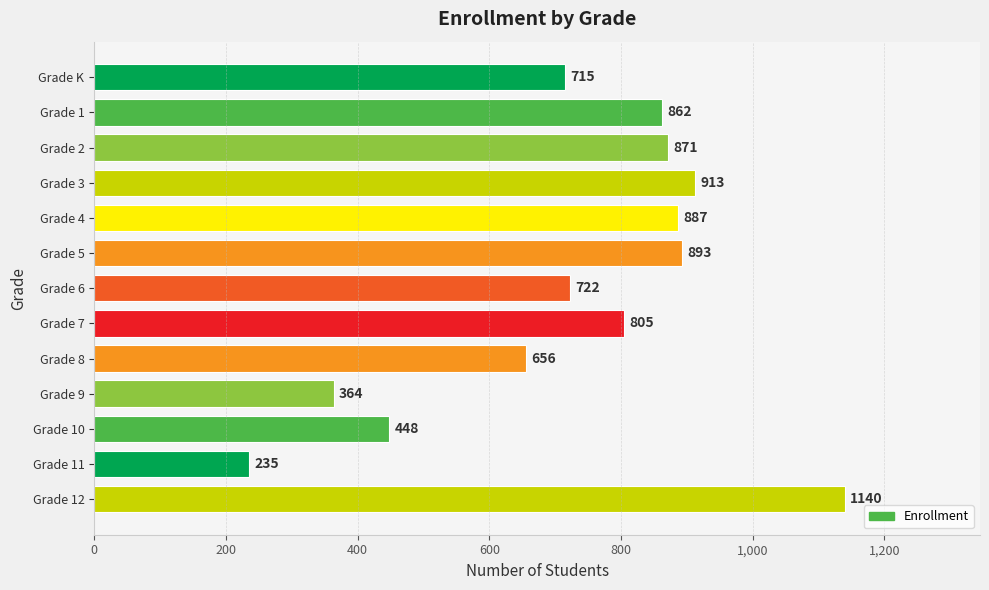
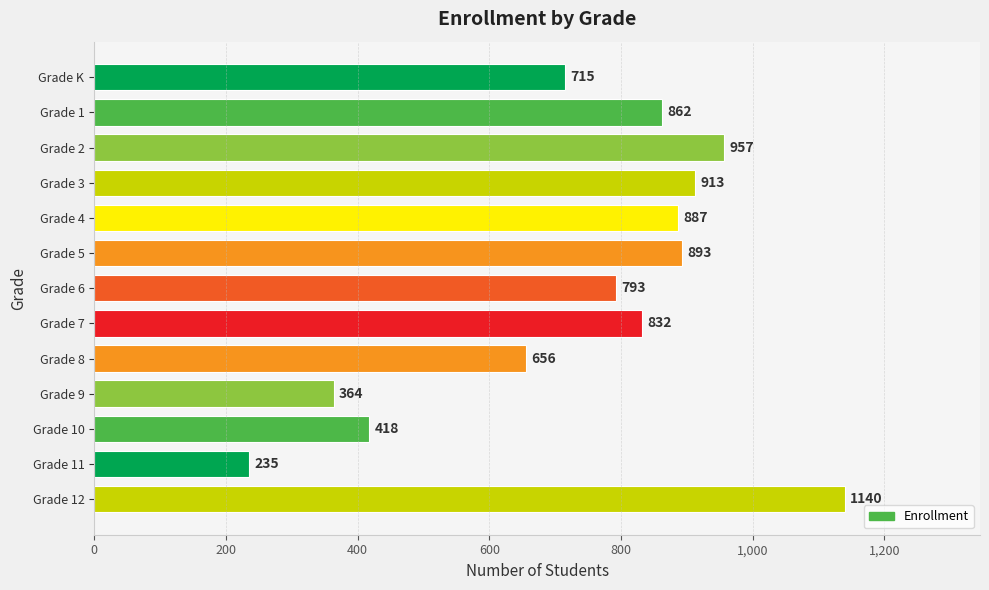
Grade 2: 871 -> 957
Grade 6: 722 -> 793
Grade 7: 805 -> 832
Grade 10: 448 -> 418
